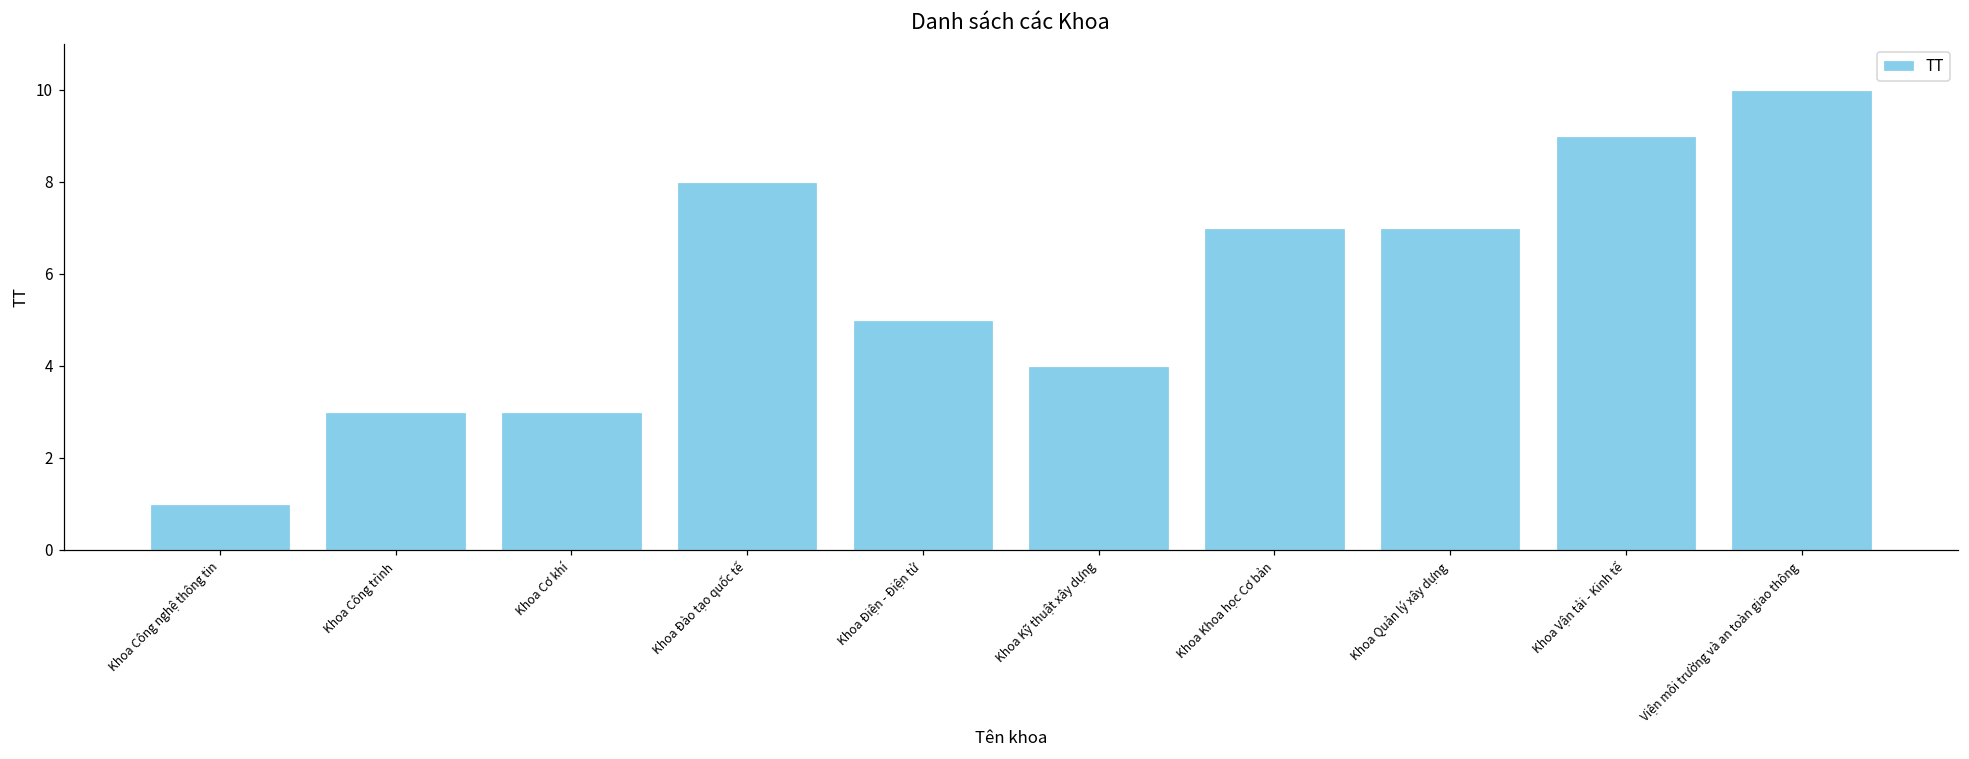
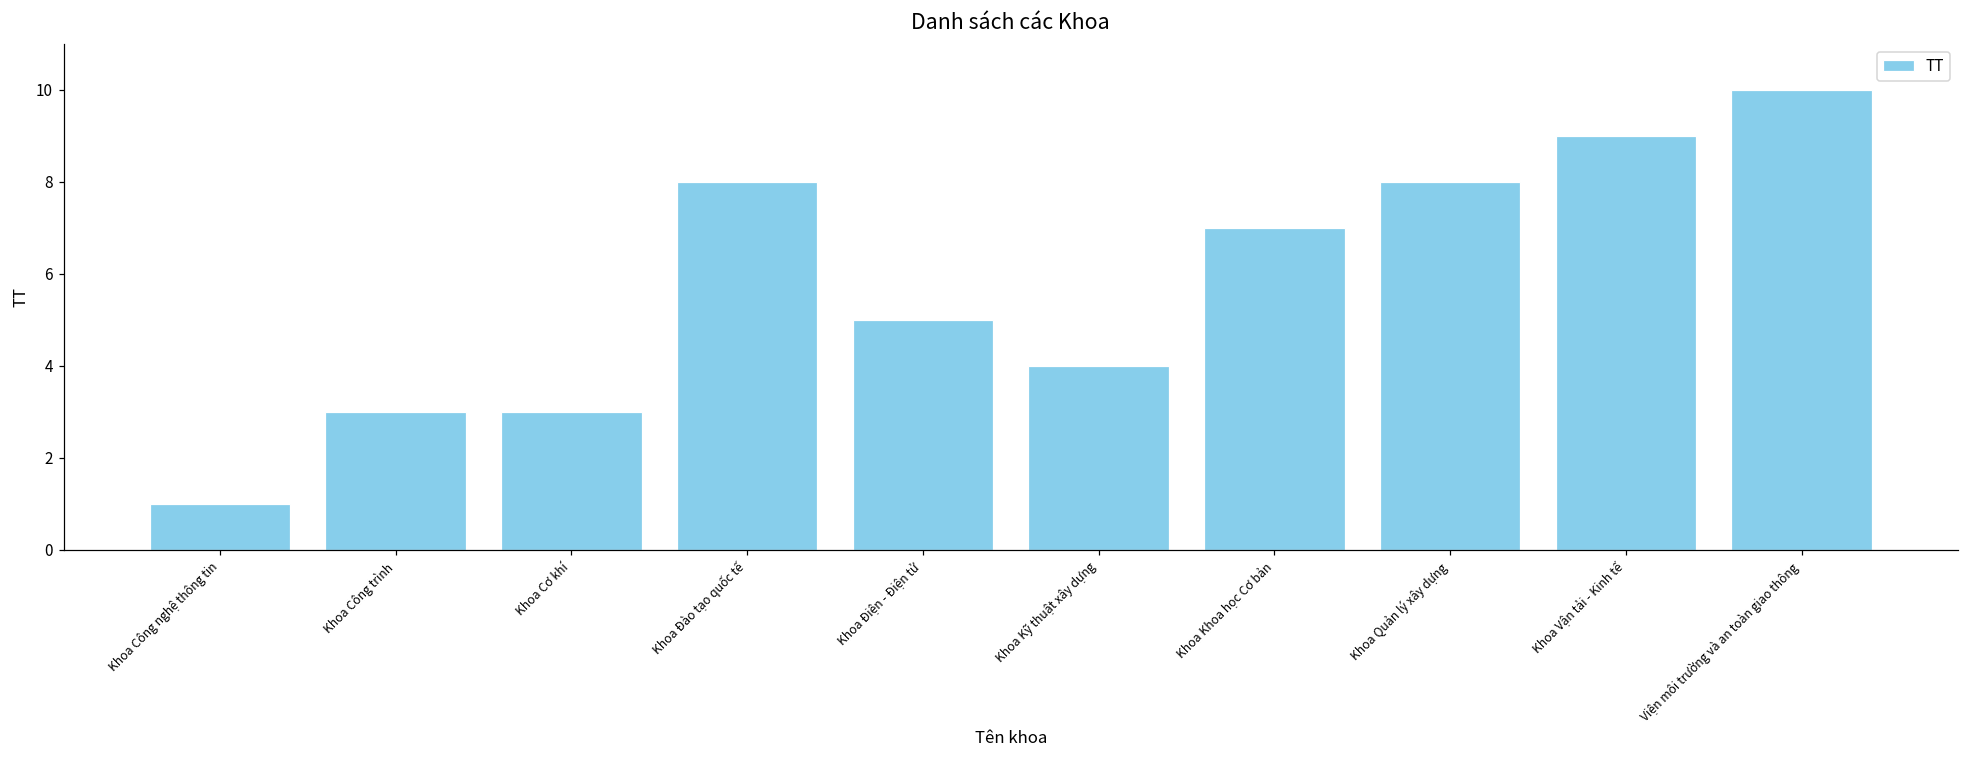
Khoa Quản lý xây dựng: 7 -> 8
